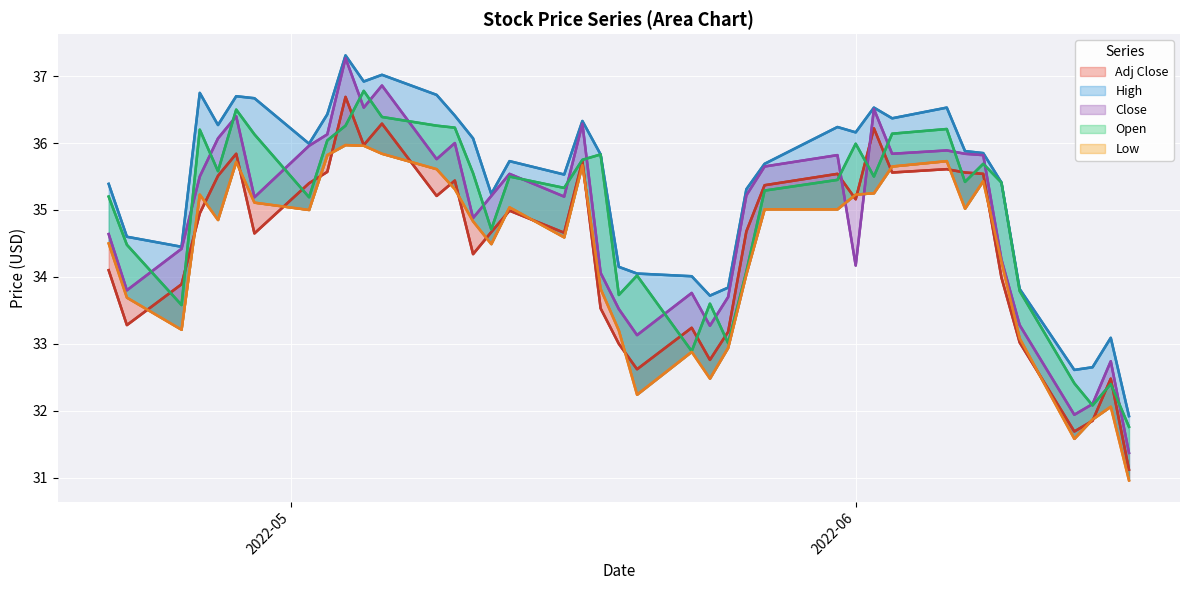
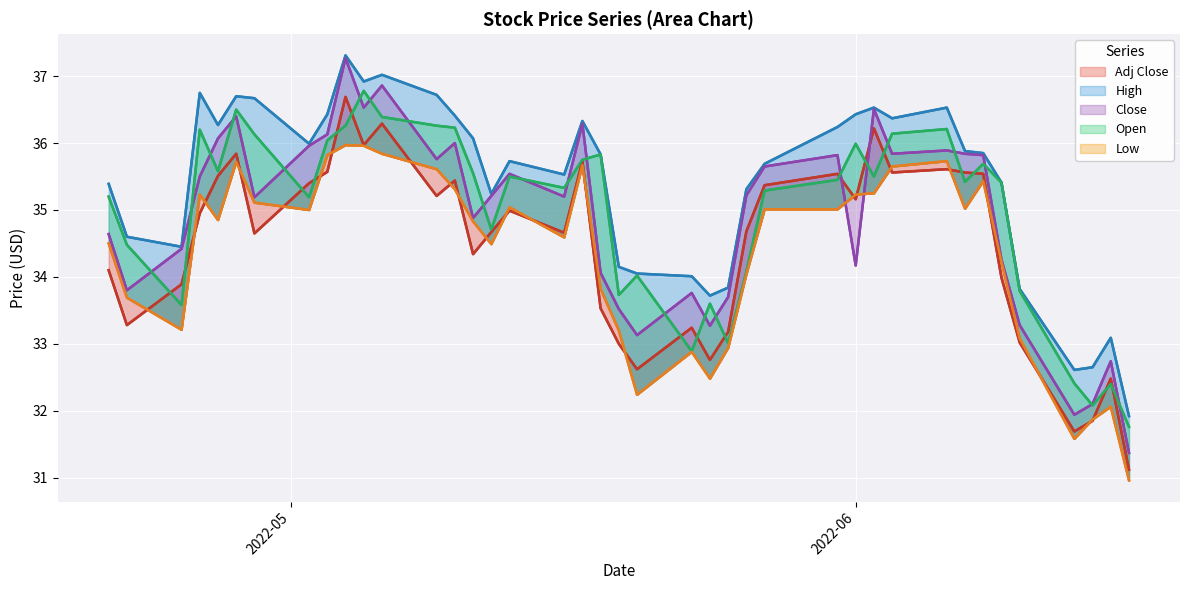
High, 2022-06: 36.2 -> 36.4
